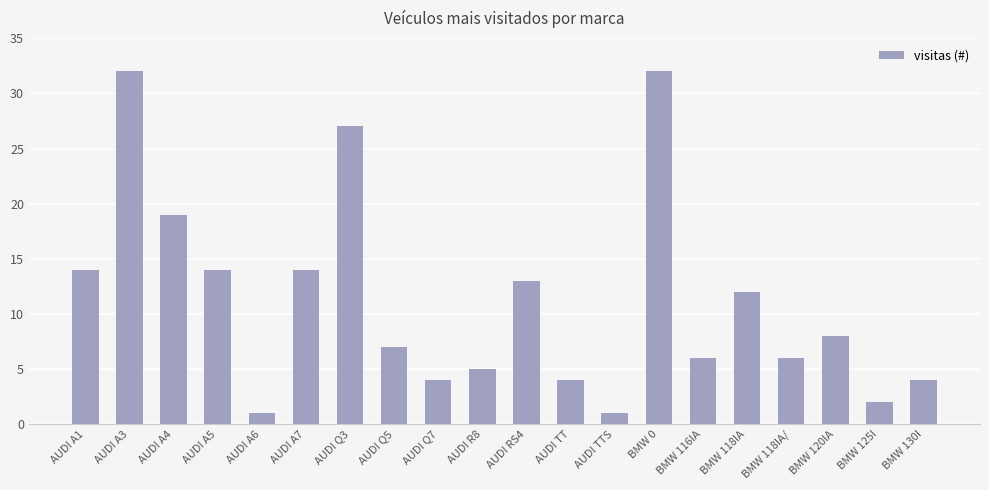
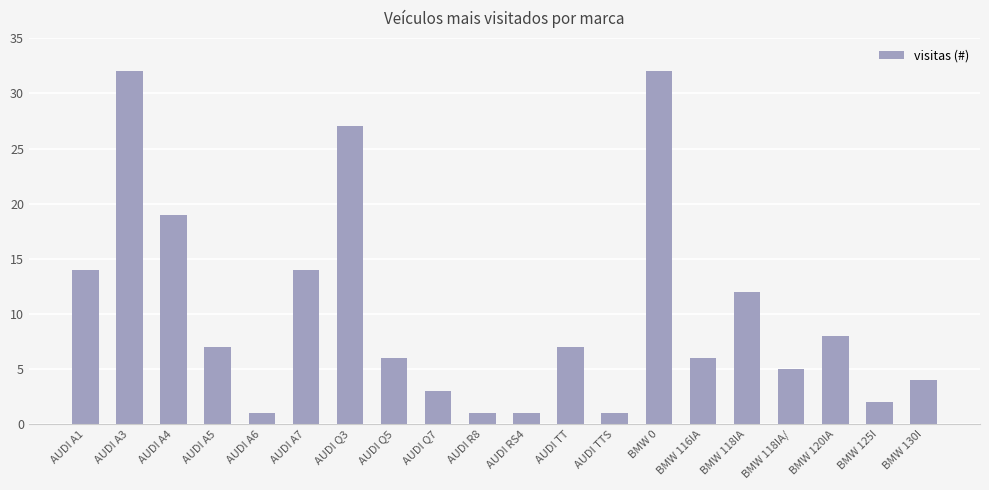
AUDI A5: 14 -> 7
AUDI Q5: 7 -> 6
AUDI Q7: 4 -> 3
AUDI R8: 5 -> 1
AUDI RS4: 13 -> 1
AUDI TT: 4 -> 7
BMW 118IA/: 6 -> 5
